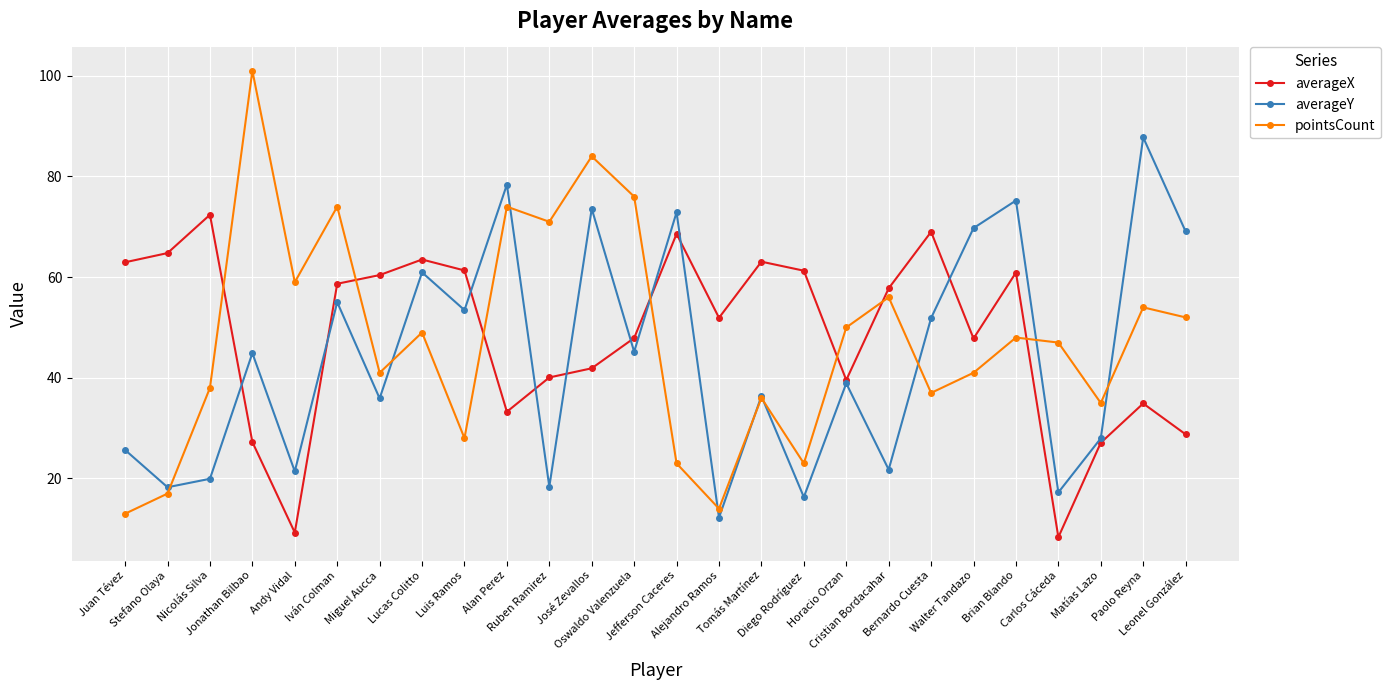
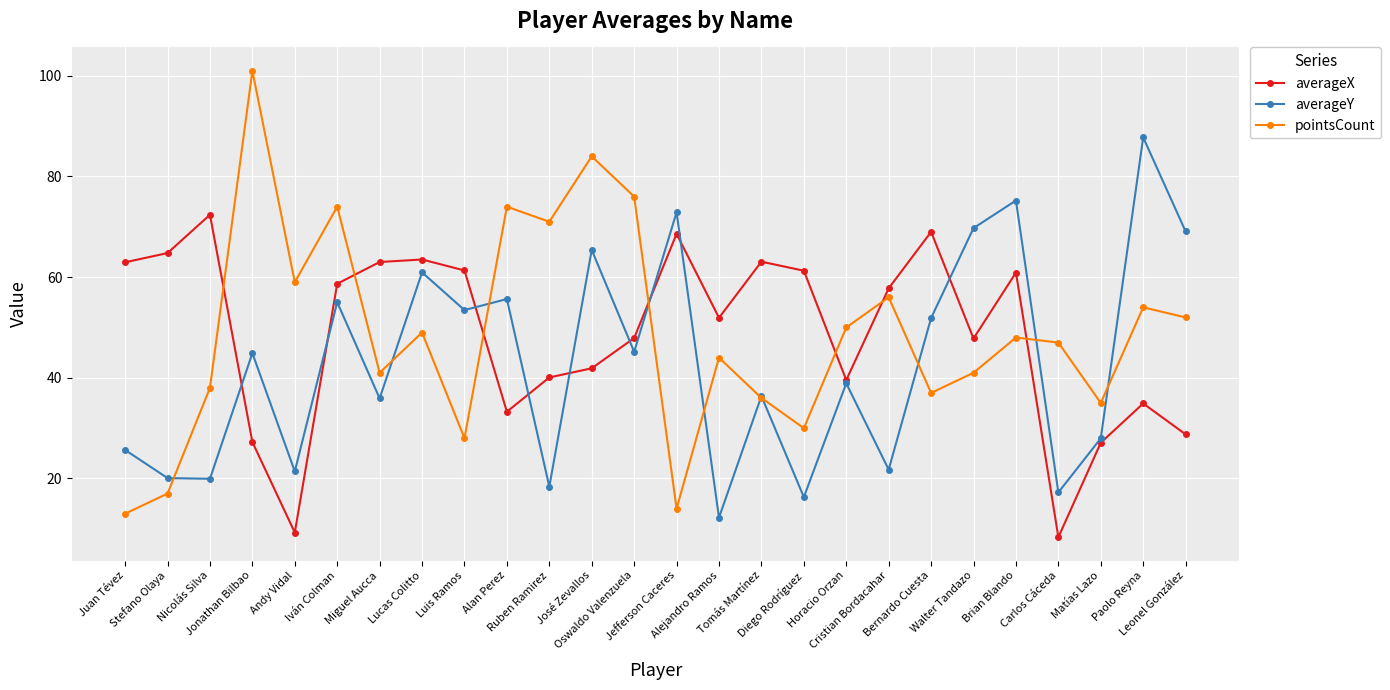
averageY, Stefano Olaya: 18 -> 20
averageX, Miguel Aucca: 60 -> 63
averageY, Alan Perez: 78 -> 56
averageY, José Zevallos: 74 -> 65
pointsCount, Jefferson Caceres: 23 -> 14
pointsCount, Alejandro Ramos: 14 -> 44
pointsCount, Diego Rodríguez: 23 -> 30
